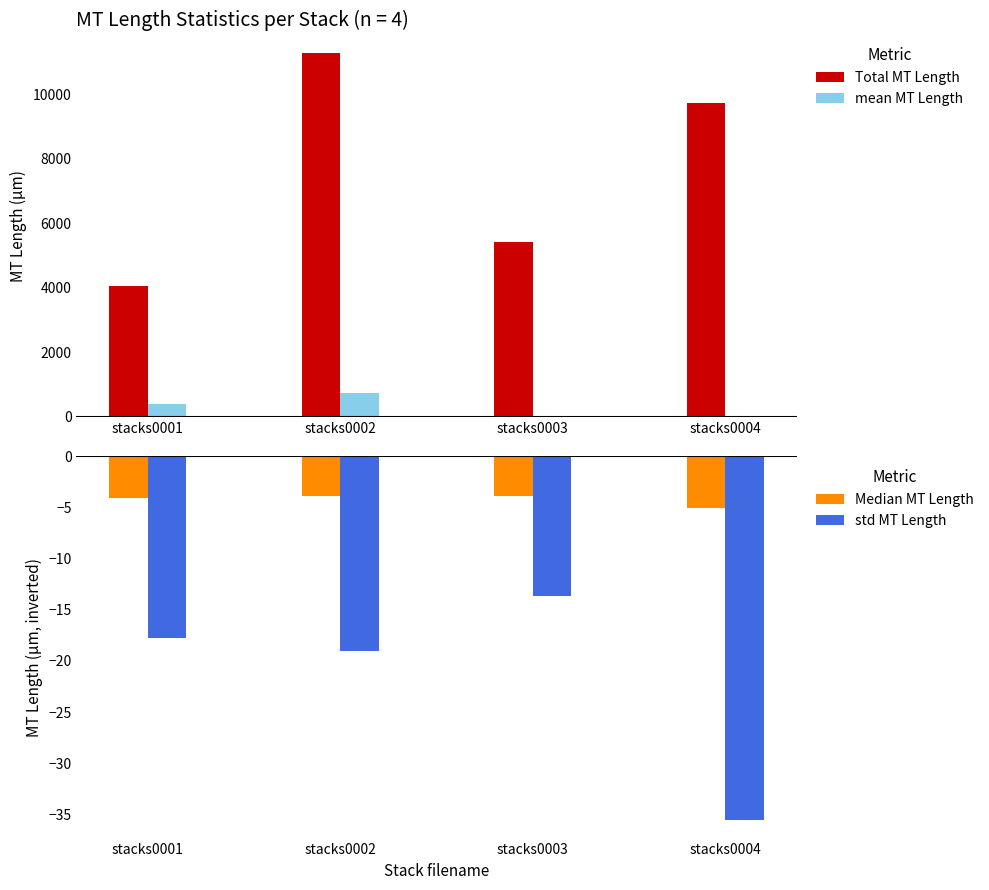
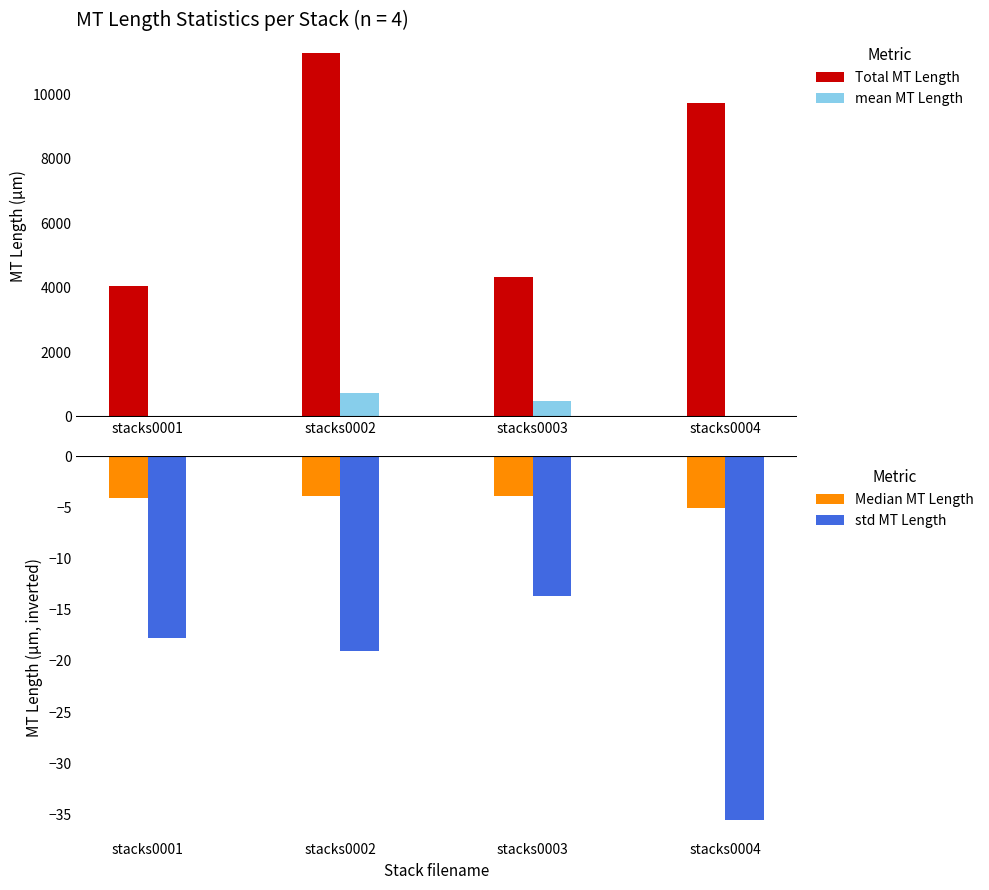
MT Length Statistics per Stack (n = 4), mean MT Length, stacks0001: 400 -> 0
MT Length Statistics per Stack (n = 4), Total MT Length, stacks0003: 5400 -> 4300
MT Length Statistics per Stack (n = 4), mean MT Length, stacks0003: 0 -> 500
